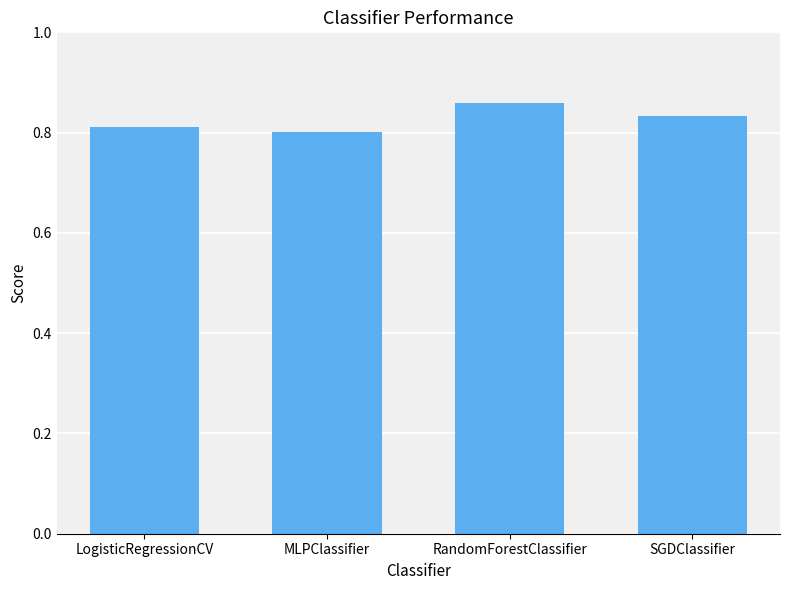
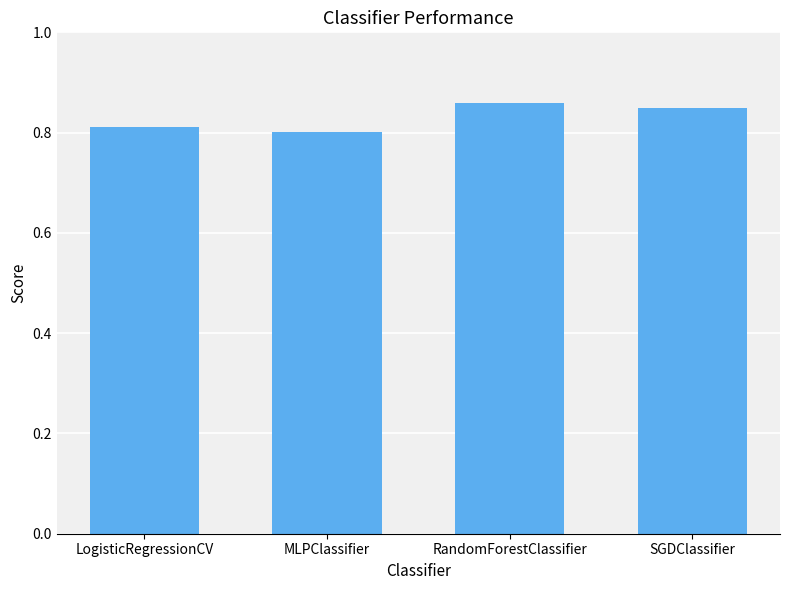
SGDClassifier: 0.83 -> 0.85
